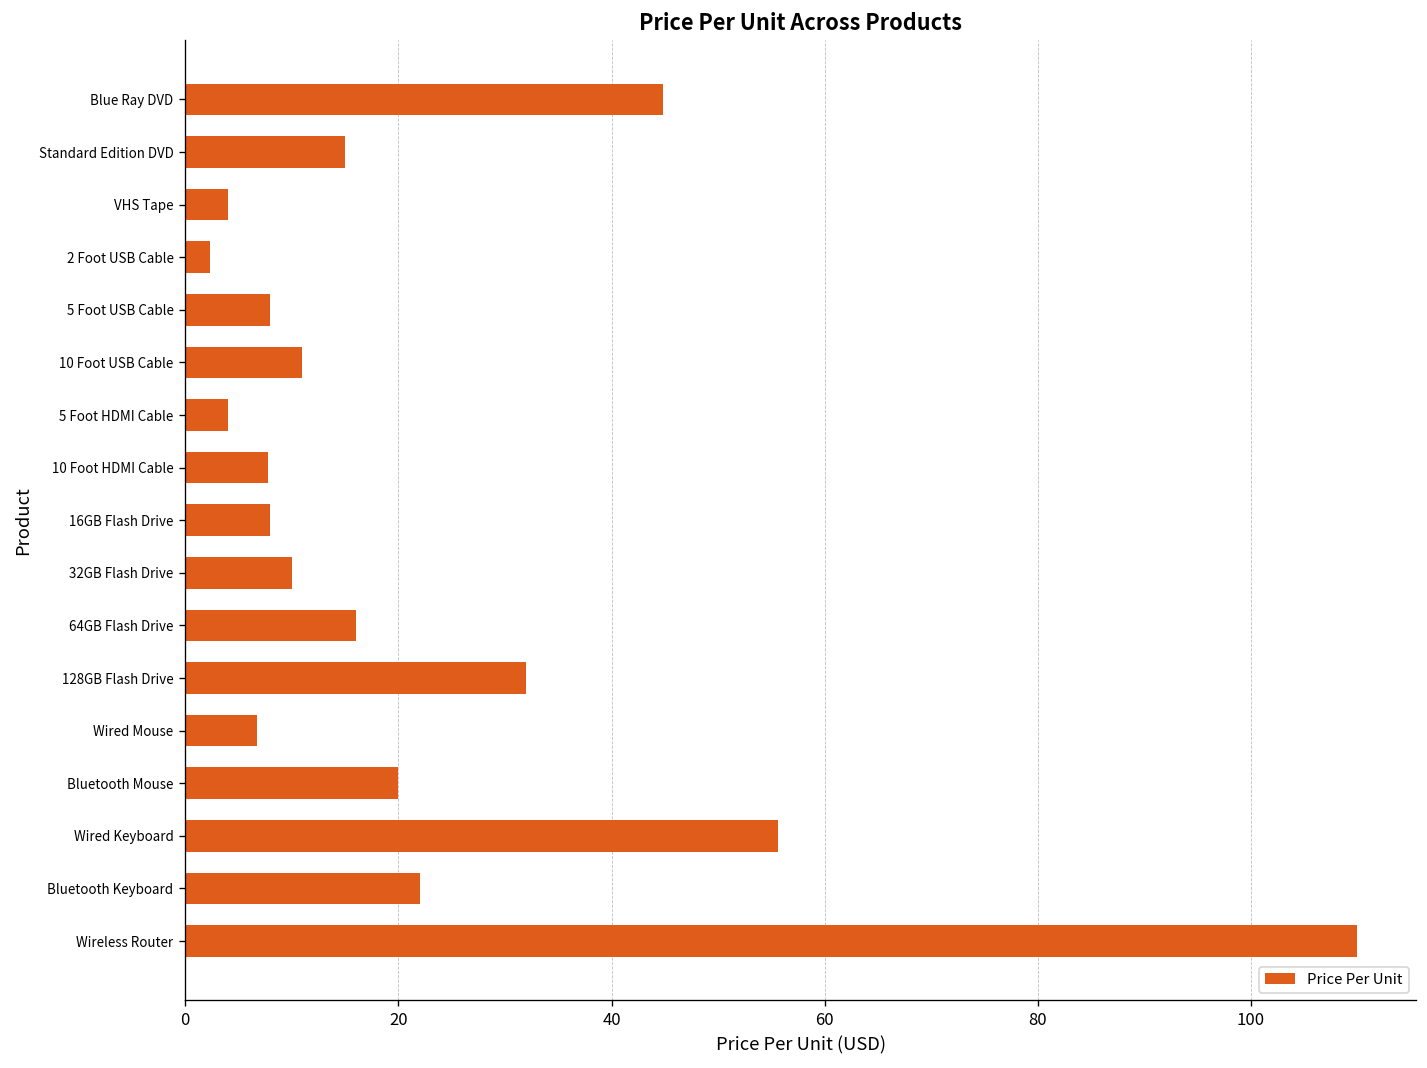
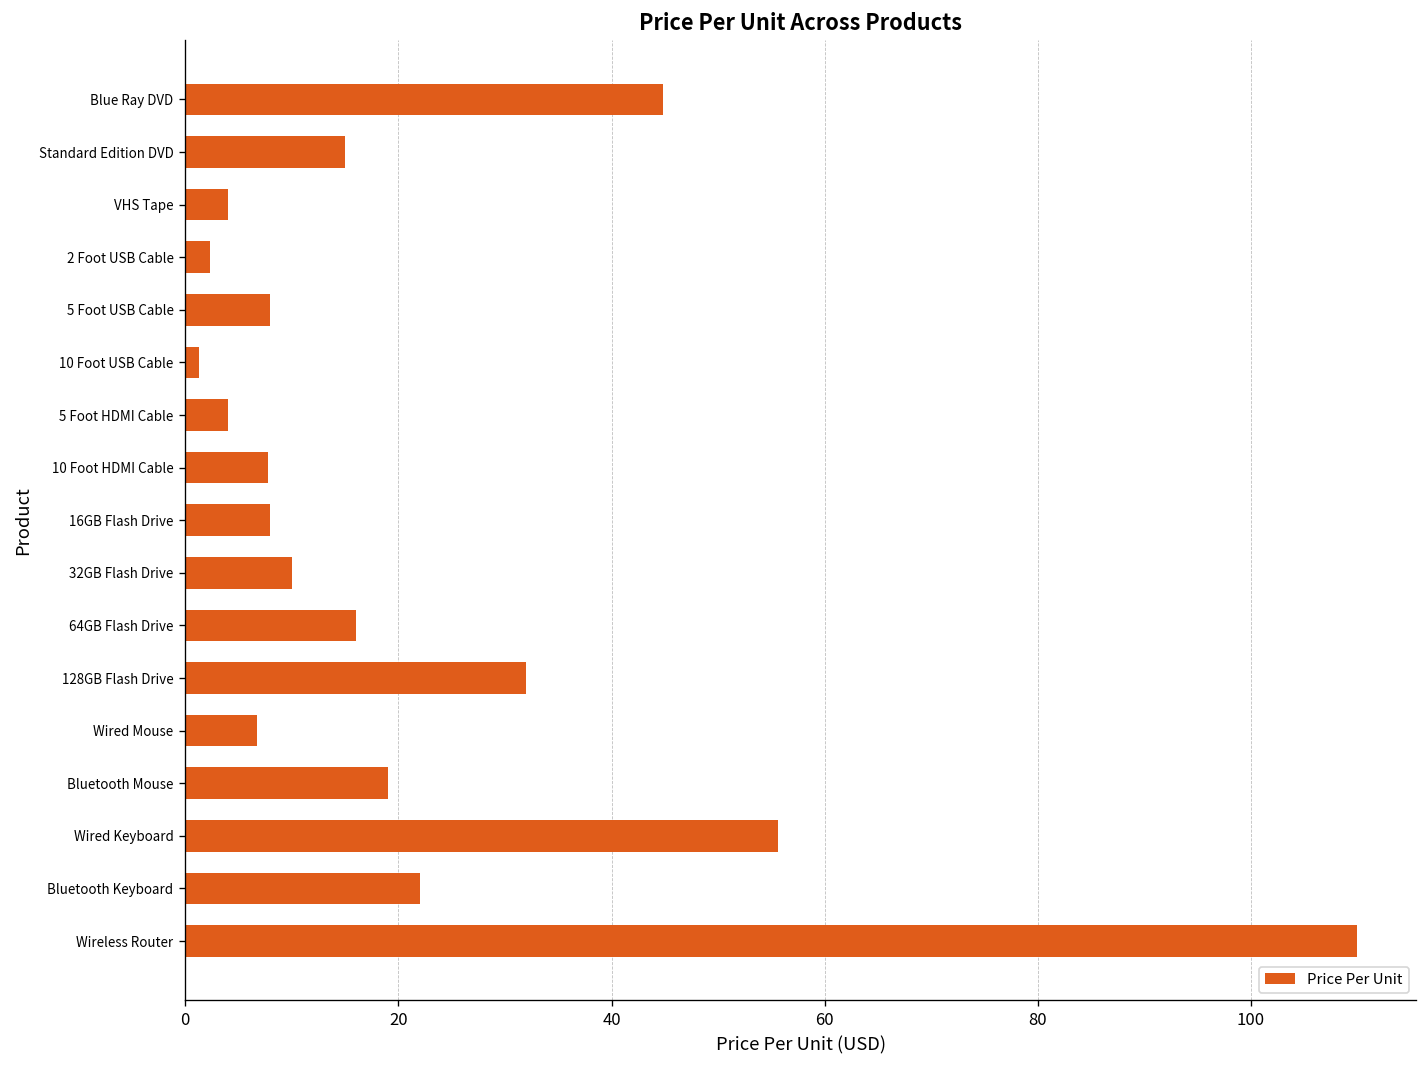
10 Foot USB Cable: 11 -> 1
Bluetooth Mouse: 20 -> 19
